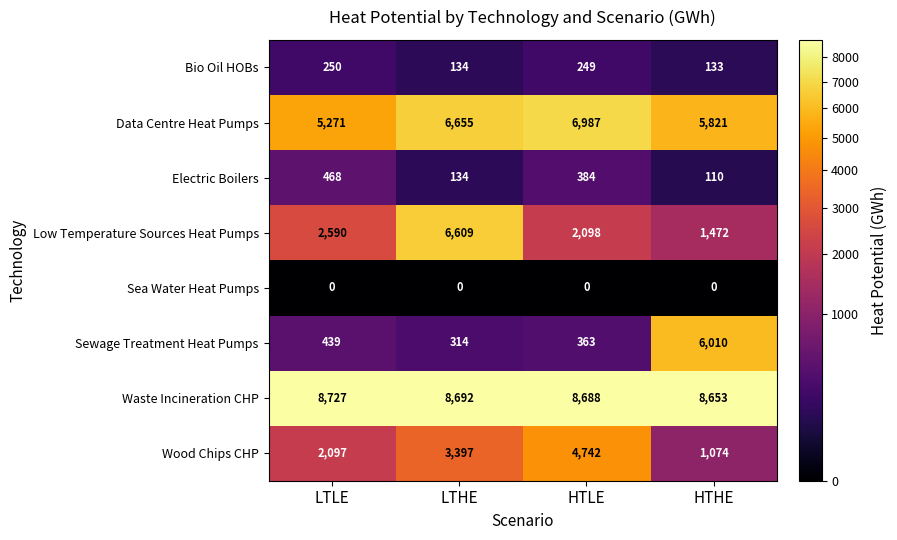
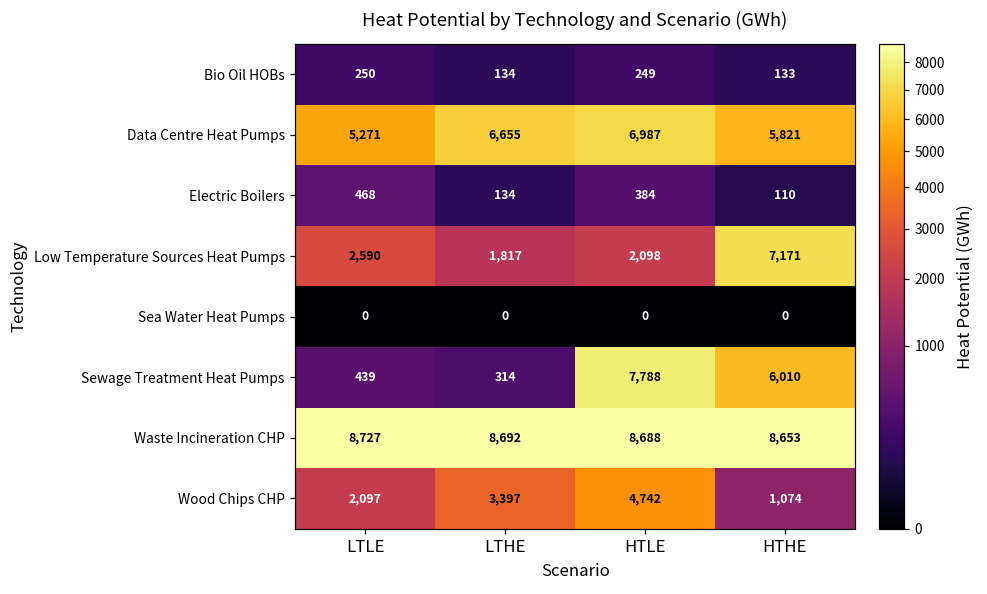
Low Temperature Sources Heat Pumps, LTHE: 6,609 -> 1,817
Low Temperature Sources Heat Pumps, HTHE: 1,472 -> 7,171
Sewage Treatment Heat Pumps, HTLE: 363 -> 7,788
